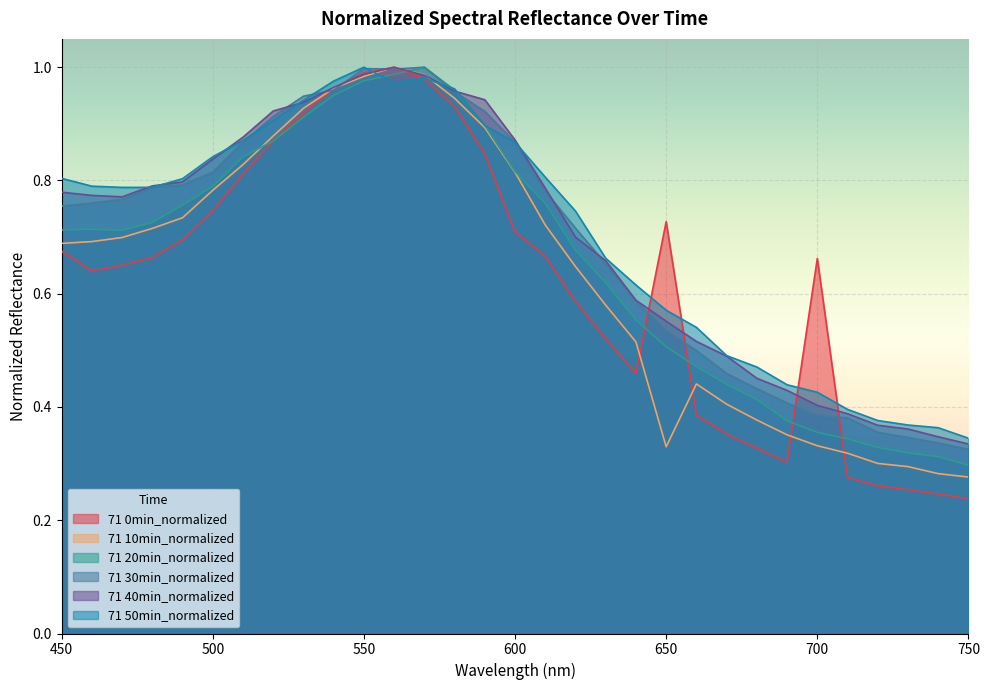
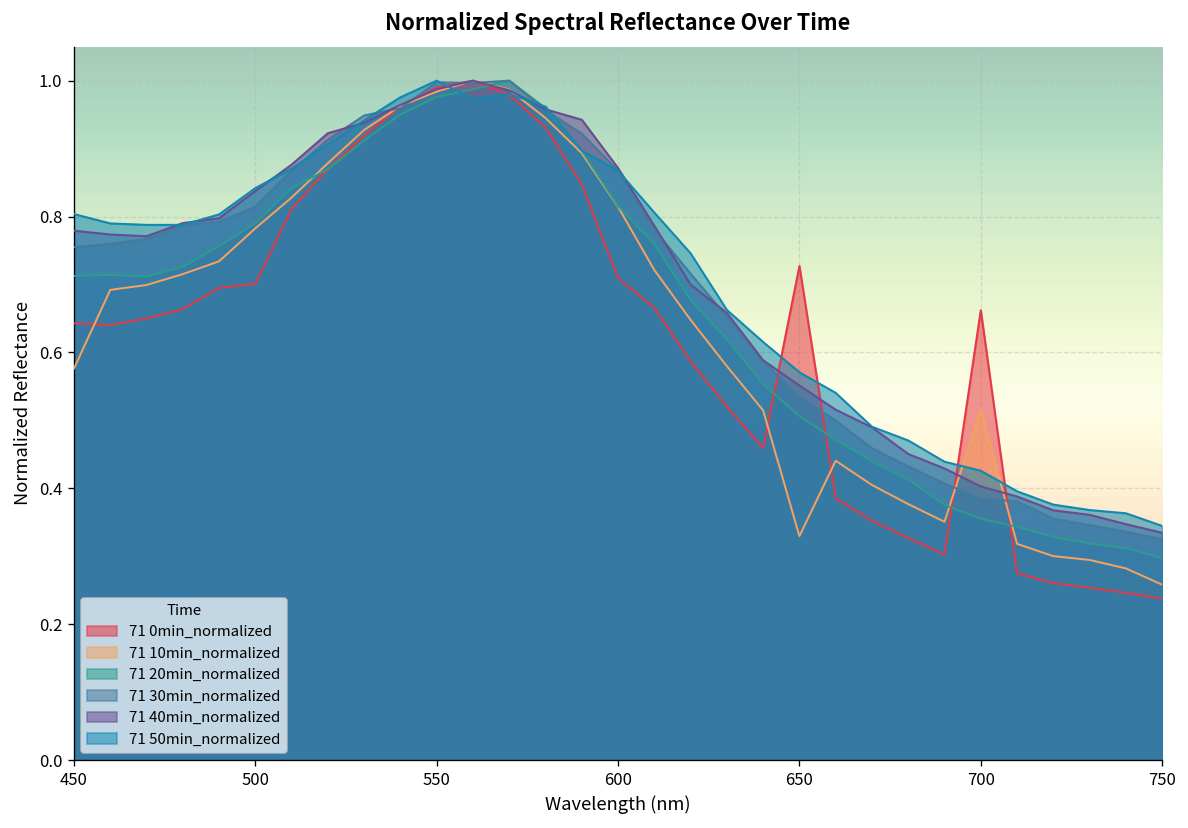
71 0min_normalized, 450: 0.68 -> 0.64
71 10min_normalized, 450: 0.69 -> 0.58
71 0min_normalized, 500: 0.75 -> 0.70
71 10min_normalized, 700: 0.33 -> 0.52
71 10min_normalized, 750: 0.28 -> 0.26
